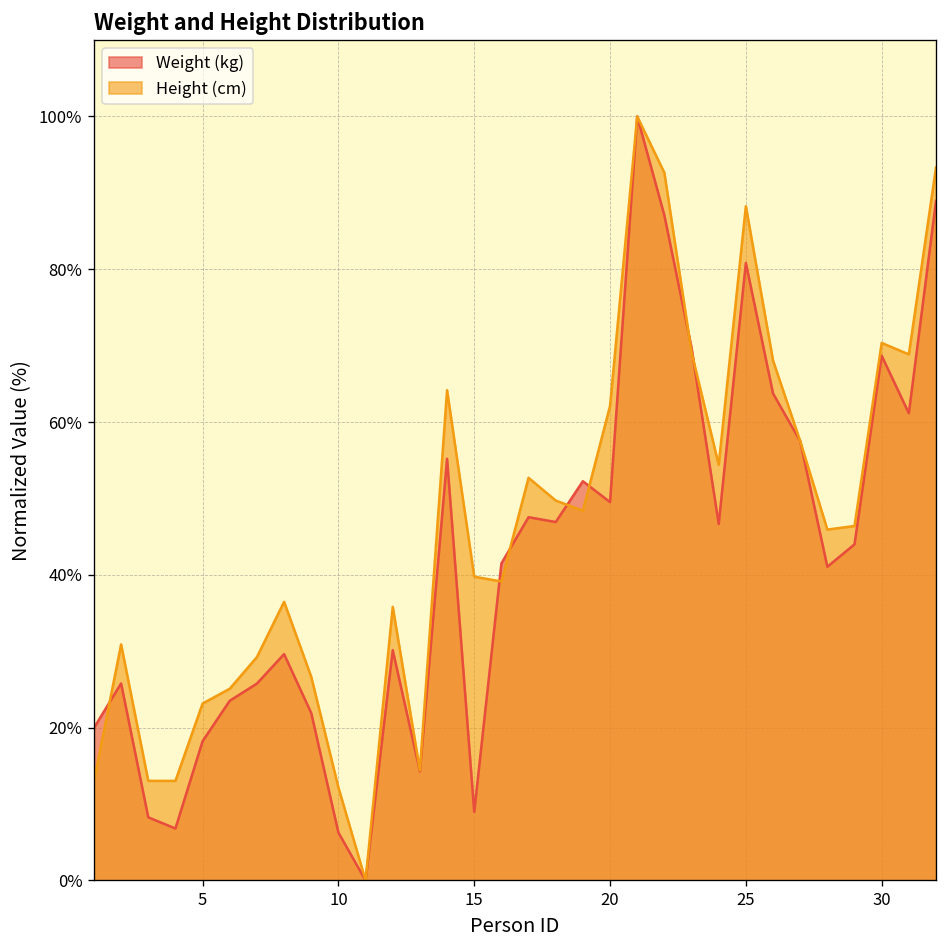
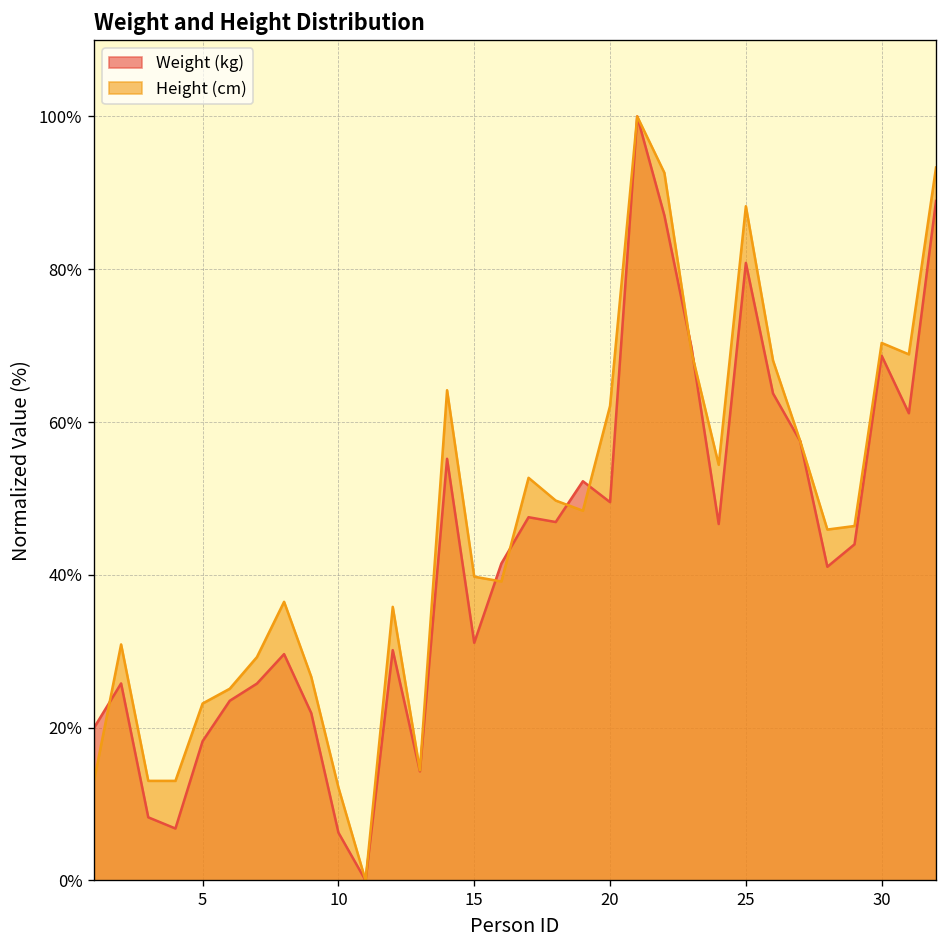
Weight (kg), 15: 9% -> 31%
